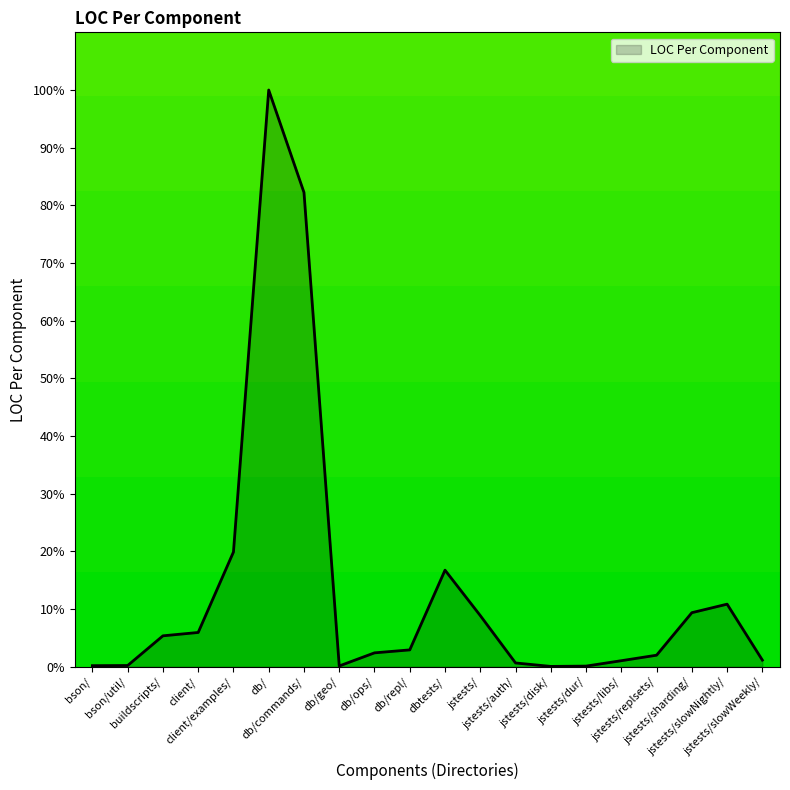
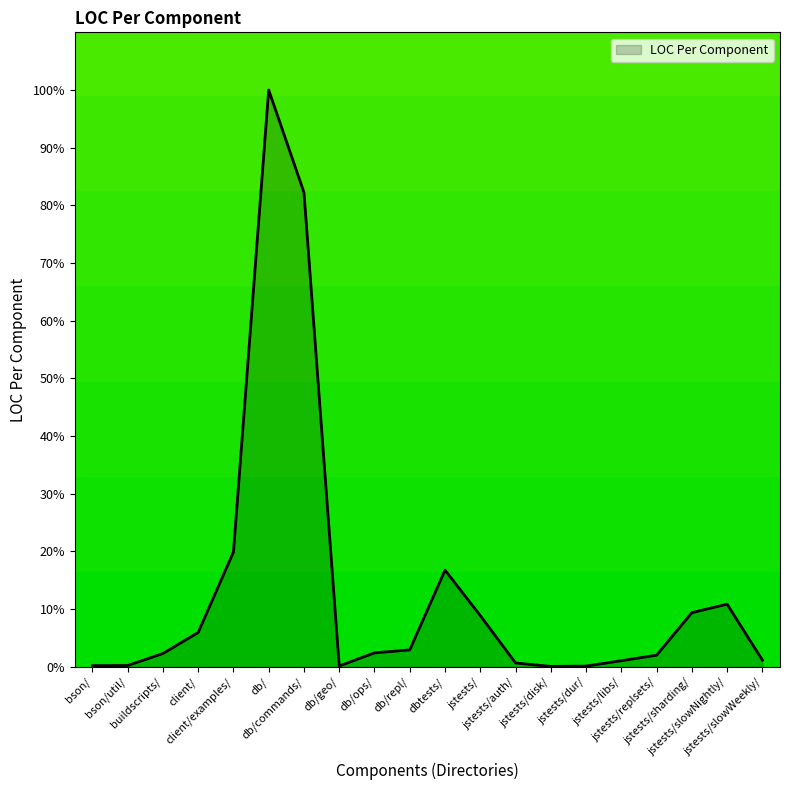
buildscripts/: 5% -> 2%
